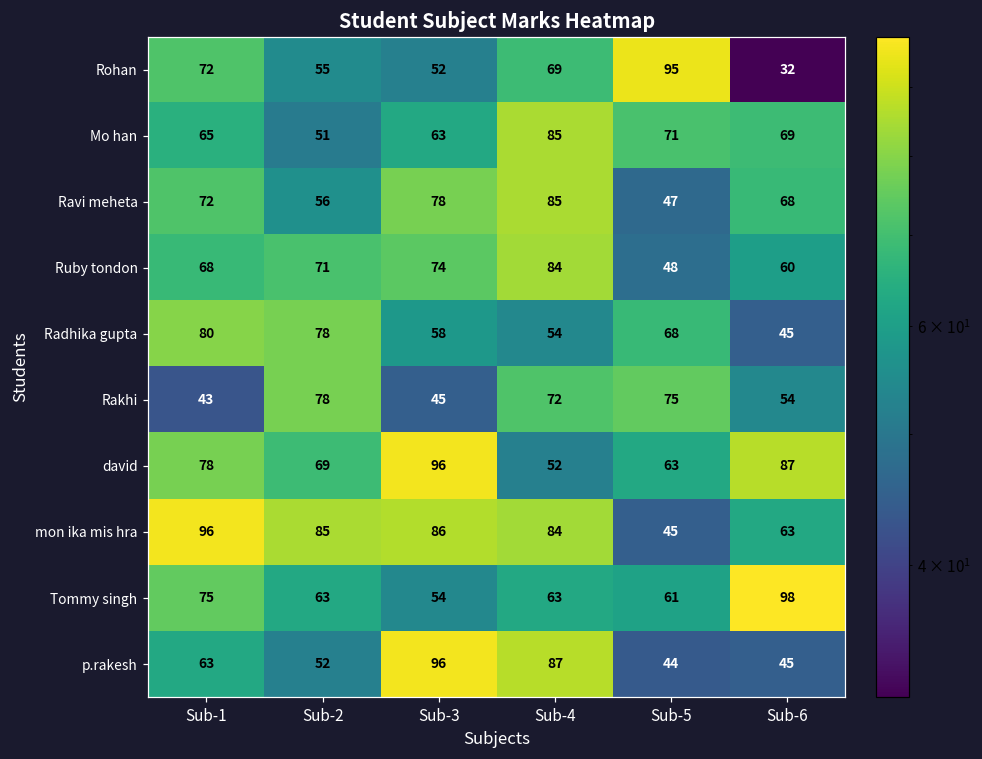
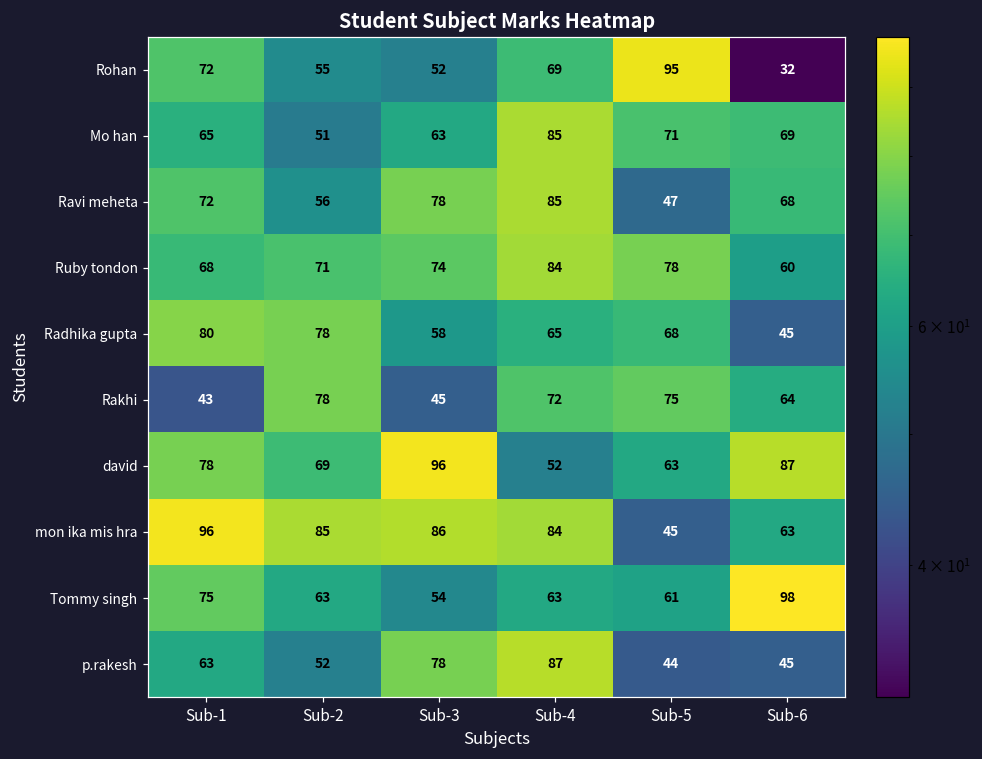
Ruby tondon, Sub-5: 48 -> 78
Radhika gupta, Sub-4: 54 -> 65
Rakhi, Sub-6: 54 -> 64
p.rakesh, Sub-3: 96 -> 78
